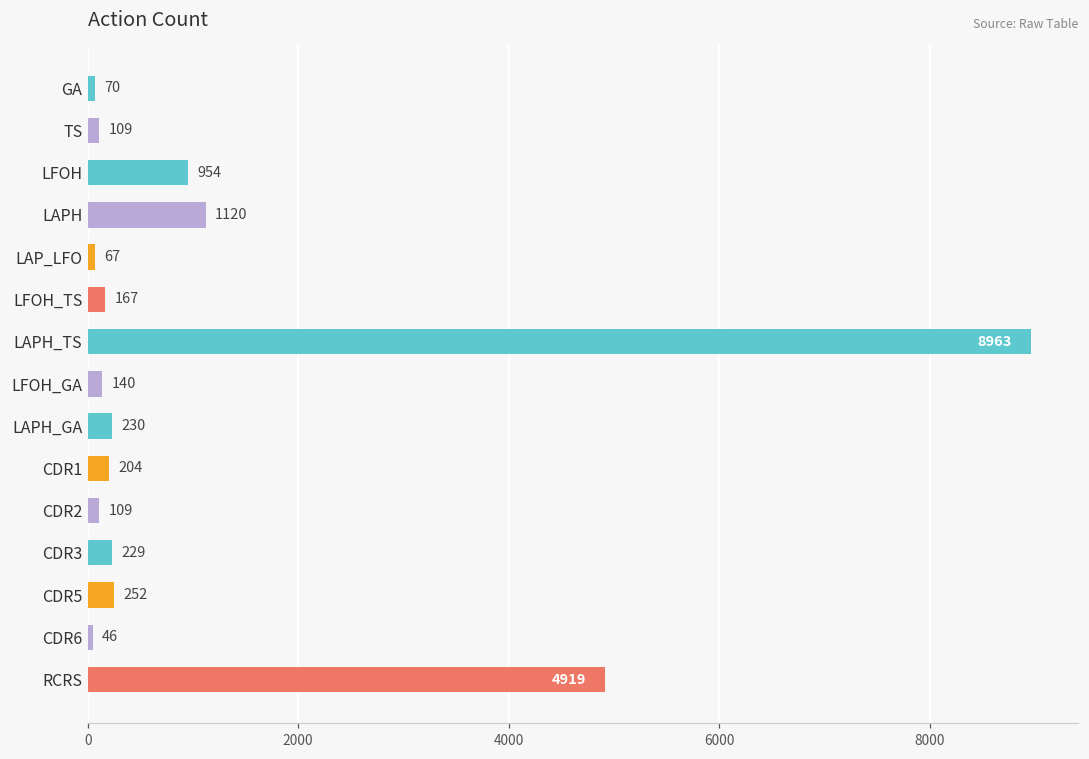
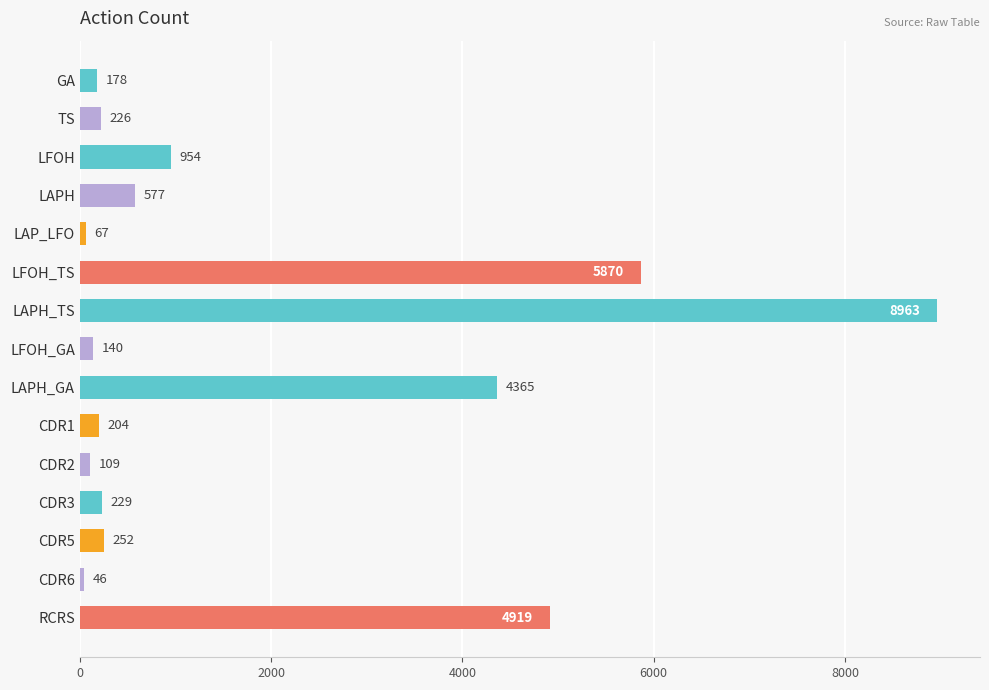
GA: 70 -> 178
TS: 109 -> 226
LAPH: 1120 -> 577
LFOH_TS: 167 -> 5870
LAPH_GA: 230 -> 4365
